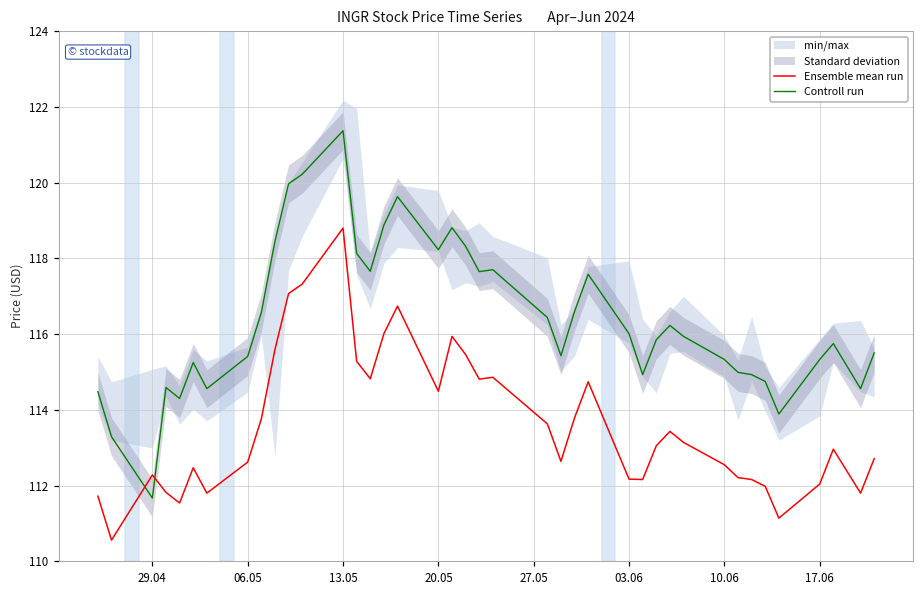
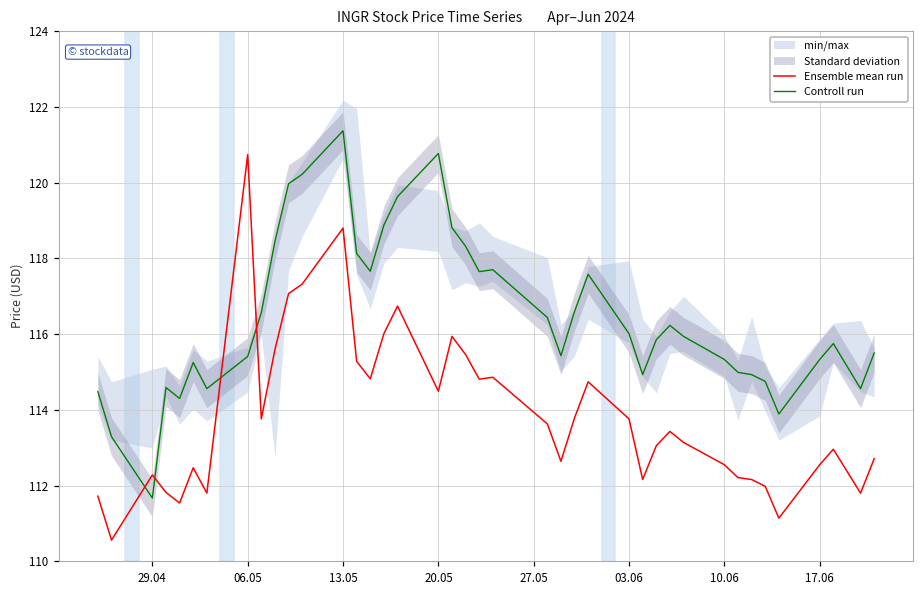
Ensemble mean run, 06.05: 112.6 -> 120.7
Controll run, 20.05: 118.2 -> 120.8
Ensemble mean run, 03.06: 112.2 -> 113.8
Ensemble mean run, 17.06: 112.0 -> 112.6
